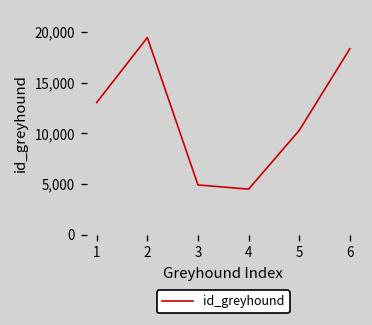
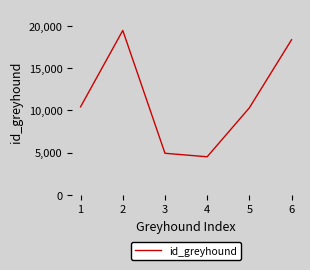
1: 13,000 -> 10,000
